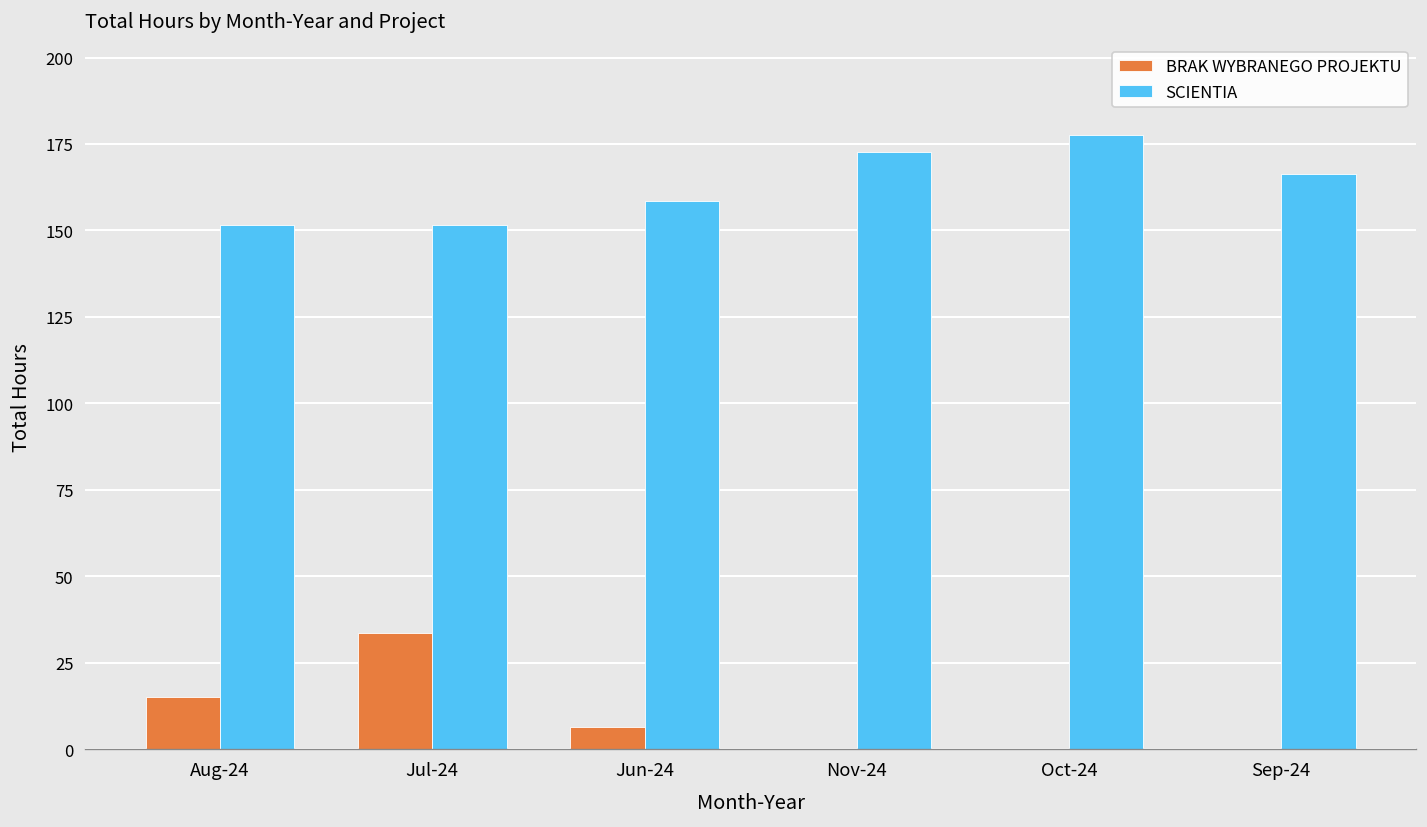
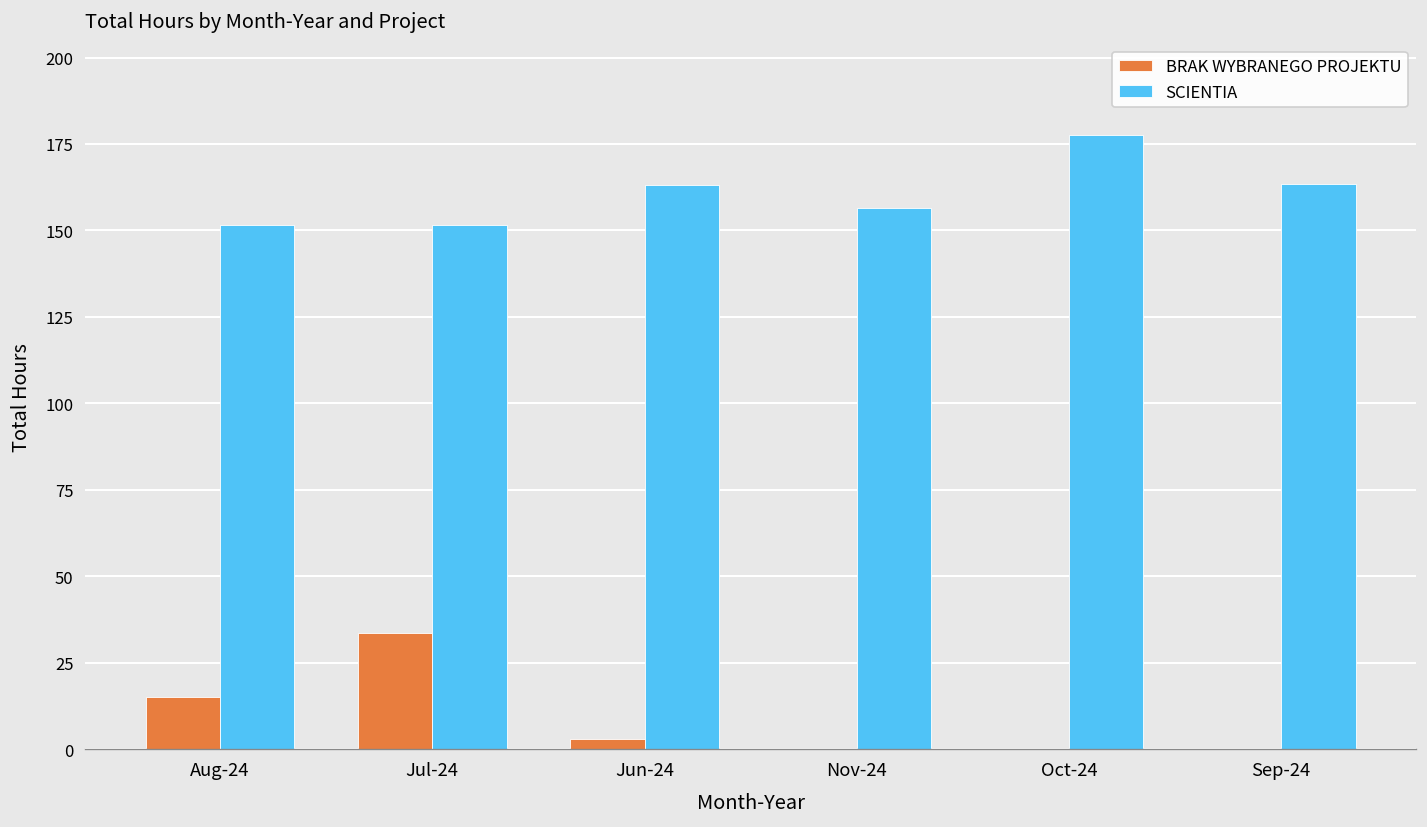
BRAK WYBRANEGO PROJEKTU, Jun-24: 7 -> 3
SCIENTIA, Jun-24: 159 -> 163
SCIENTIA, Nov-24: 173 -> 157
SCIENTIA, Sep-24: 166 -> 164
